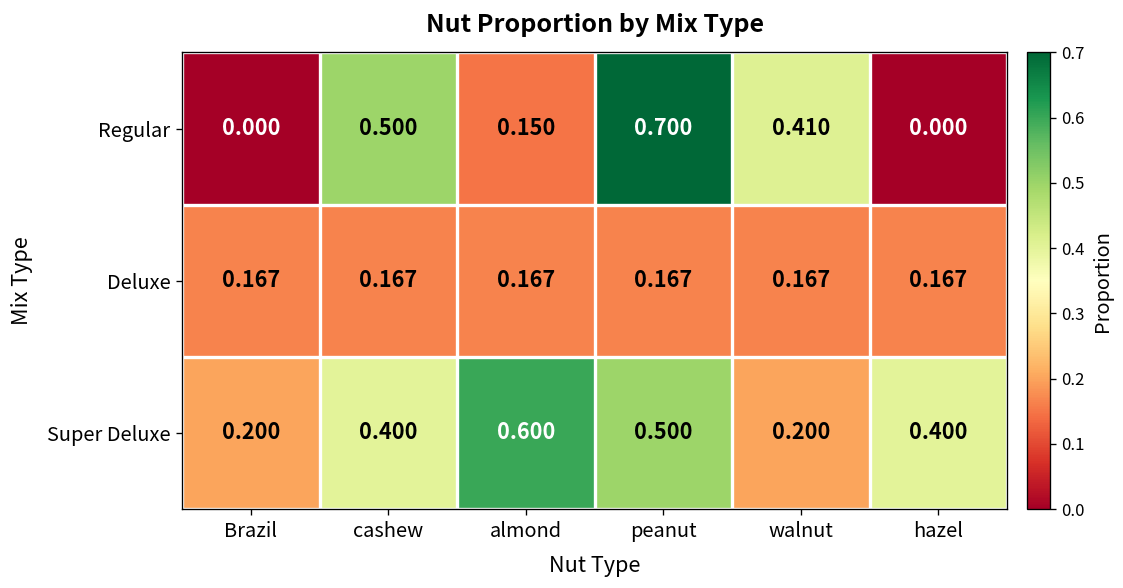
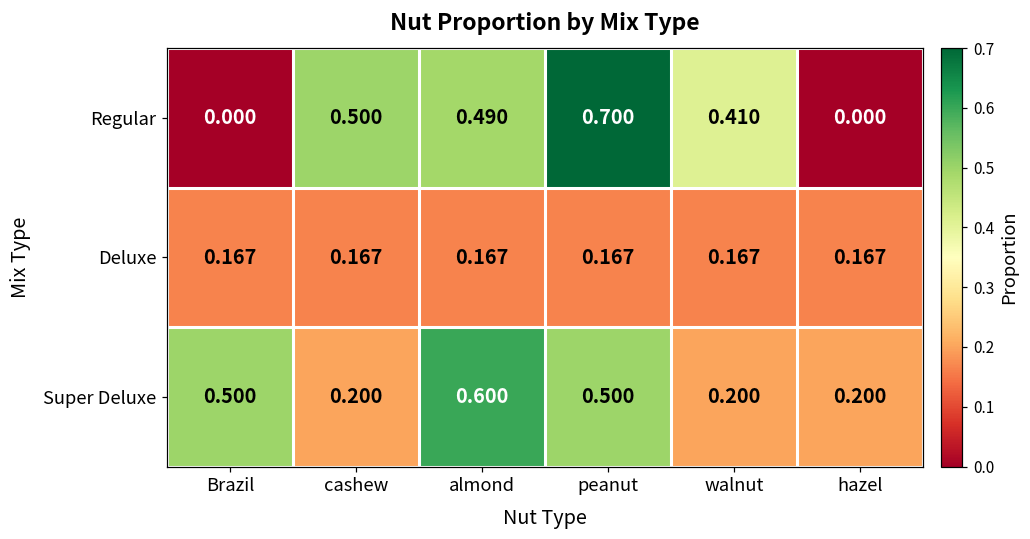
Regular, almond: 0.150 -> 0.490
Super Deluxe, Brazil: 0.200 -> 0.500
Super Deluxe, cashew: 0.400 -> 0.200
Super Deluxe, hazel: 0.400 -> 0.200
